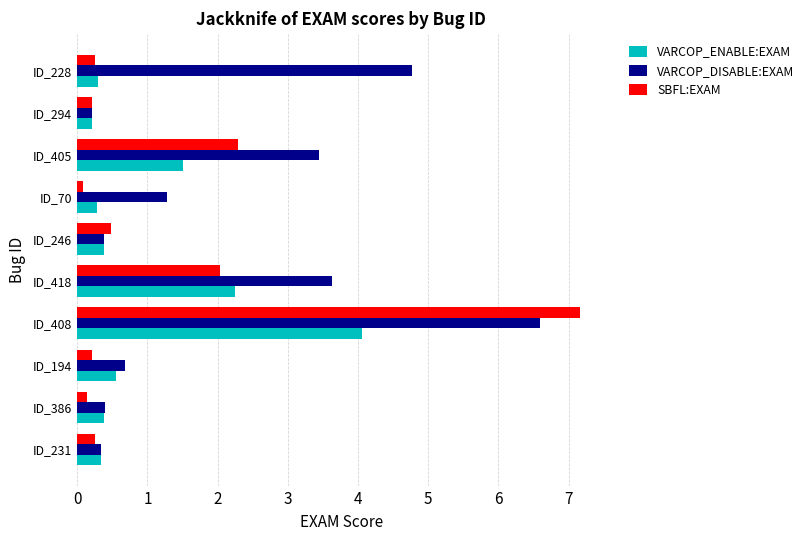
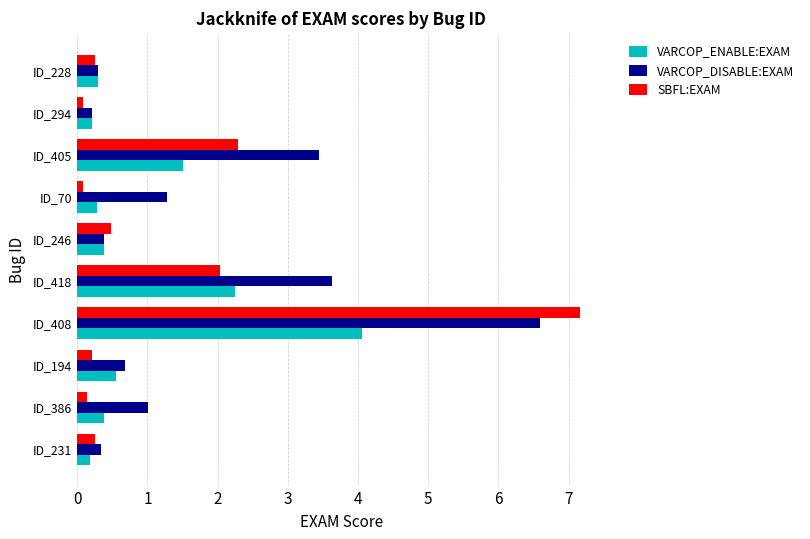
VARCOP_DISABLE:EXAM, ID_228: 4.8 -> 0.3
SBFL:EXAM, ID_294: 0.2 -> 0.1
VARCOP_DISABLE:EXAM, ID_386: 0.4 -> 1.0
VARCOP_ENABLE:EXAM, ID_231: 0.3 -> 0.2
